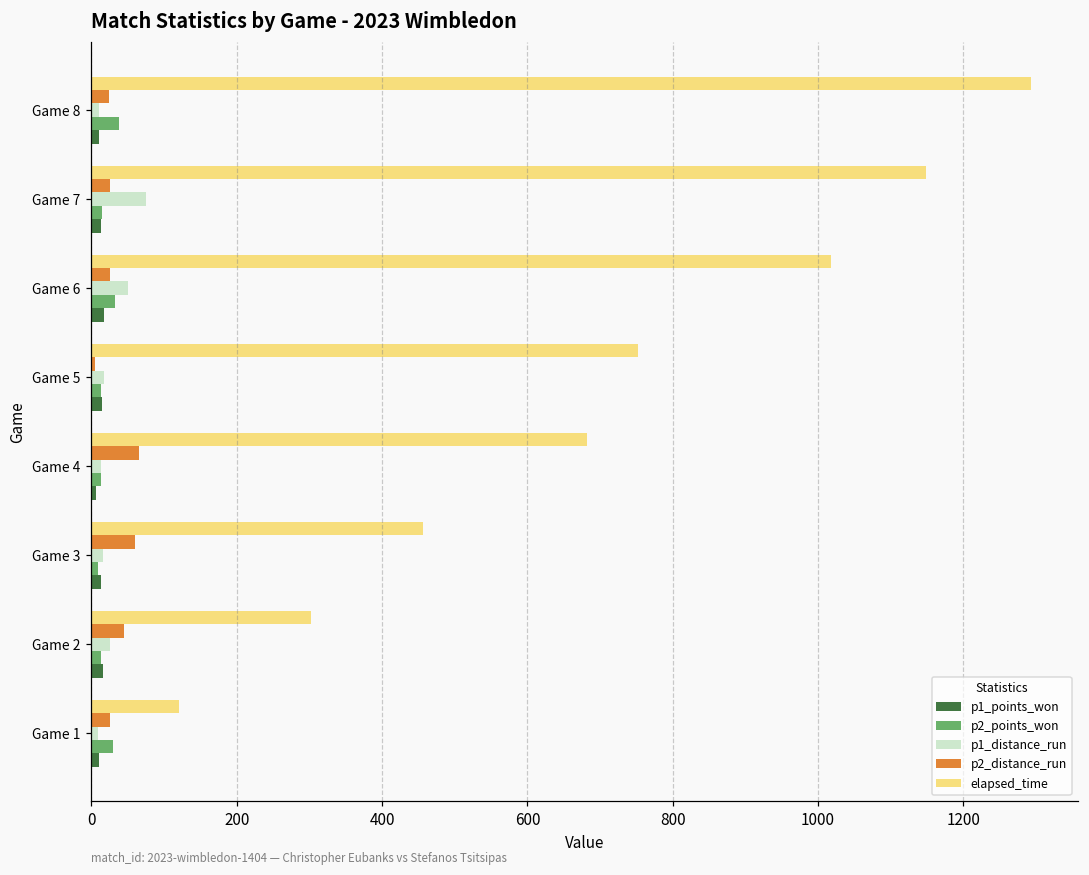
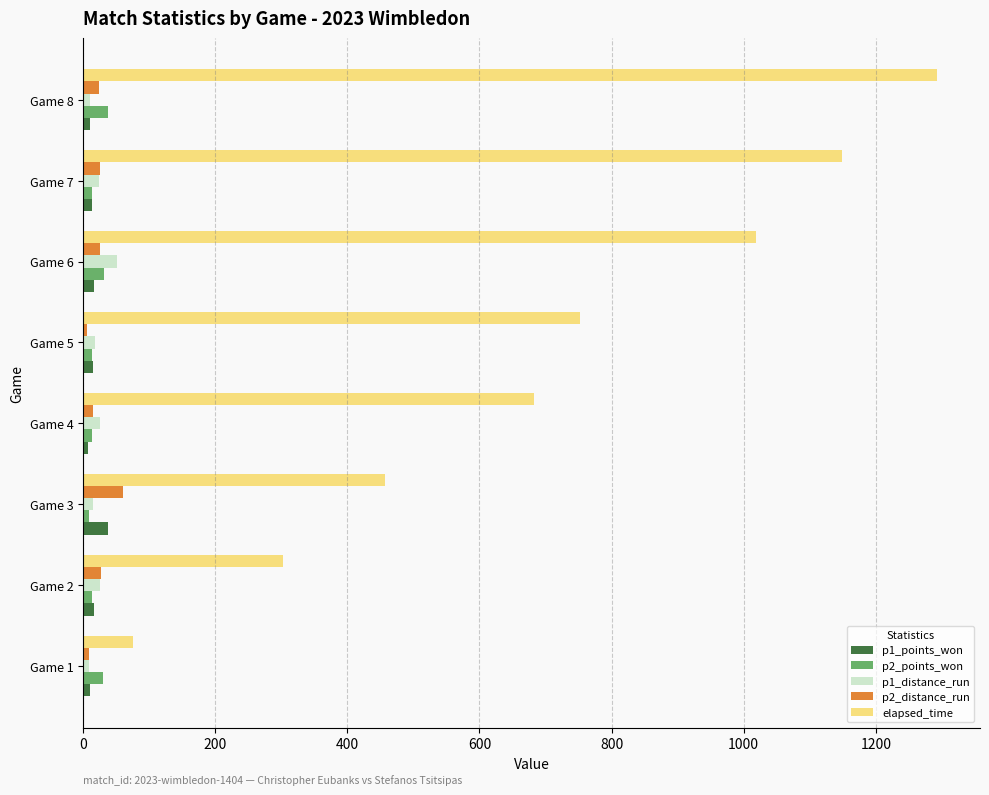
p1_distance_run, Game 7: 80 -> 20
p2_distance_run, Game 4: 70 -> 20
p1_distance_run, Game 4: 10 -> 30
p1_points_won, Game 3: 10 -> 40
p2_distance_run, Game 2: 40 -> 30
elapsed_time, Game 1: 120 -> 80
p2_distance_run, Game 1: 30 -> 10
